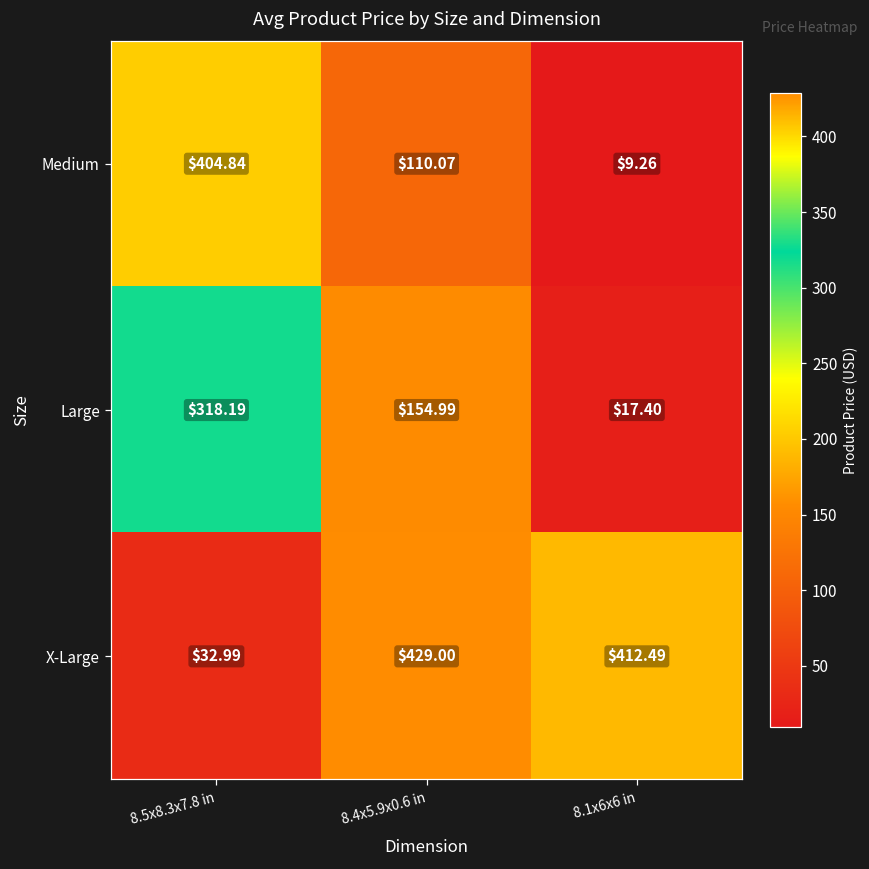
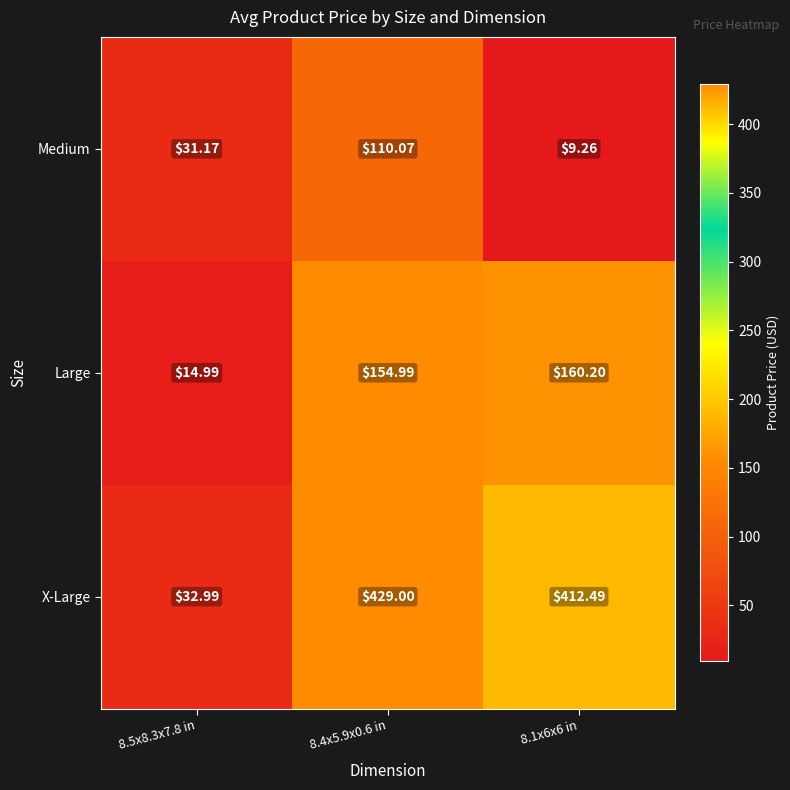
Medium, 8.5x8.3x7.8 in: $404.84 -> $31.17
Large, 8.5x8.3x7.8 in: $318.19 -> $14.99
Large, 8.1x6x6 in: $17.40 -> $160.20
